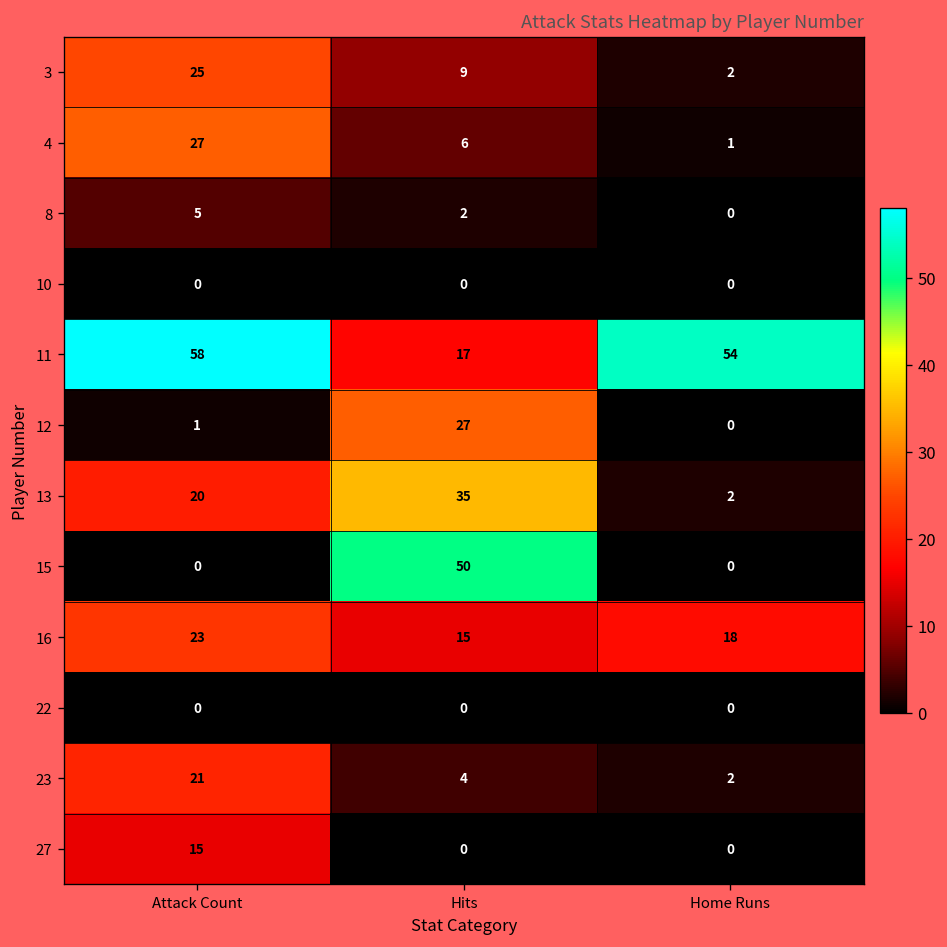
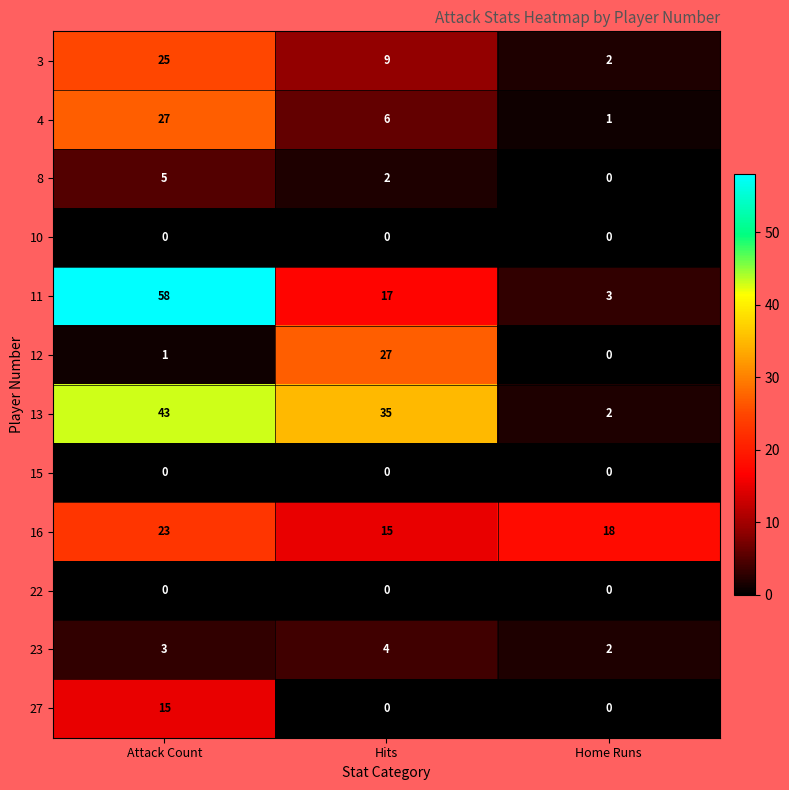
11, Home Runs: 54 -> 3
13, Attack Count: 20 -> 43
15, Hits: 50 -> 0
23, Attack Count: 21 -> 3
